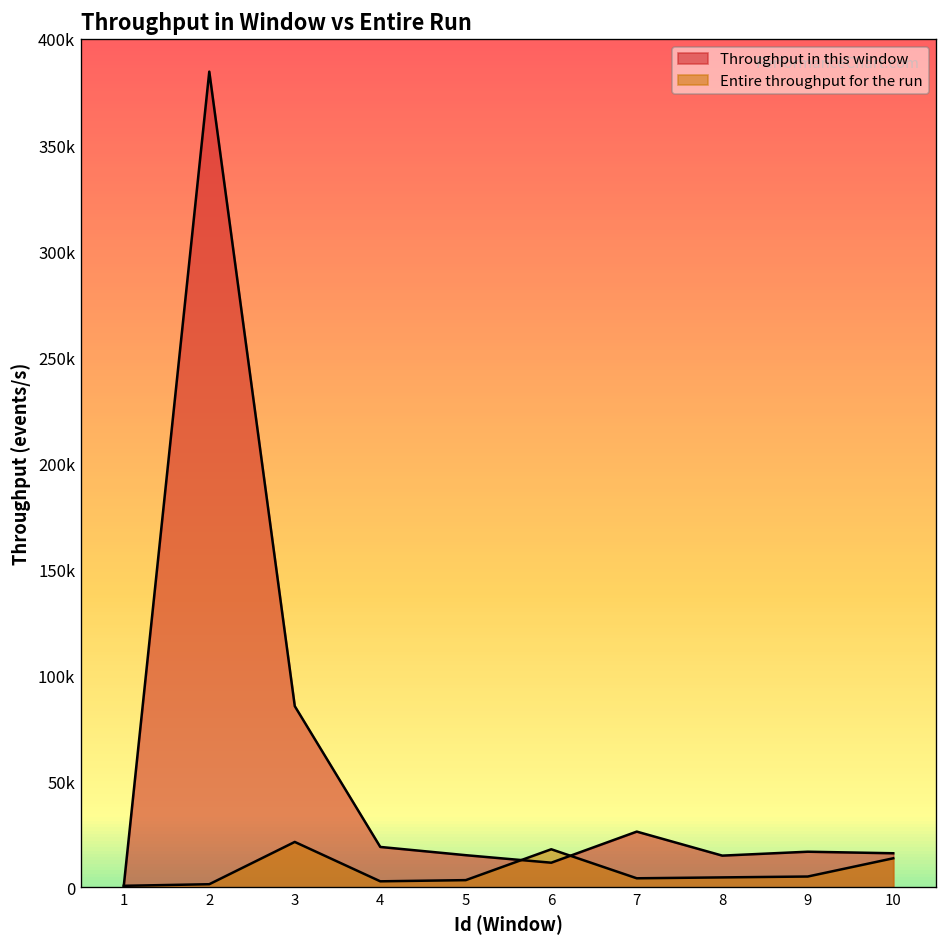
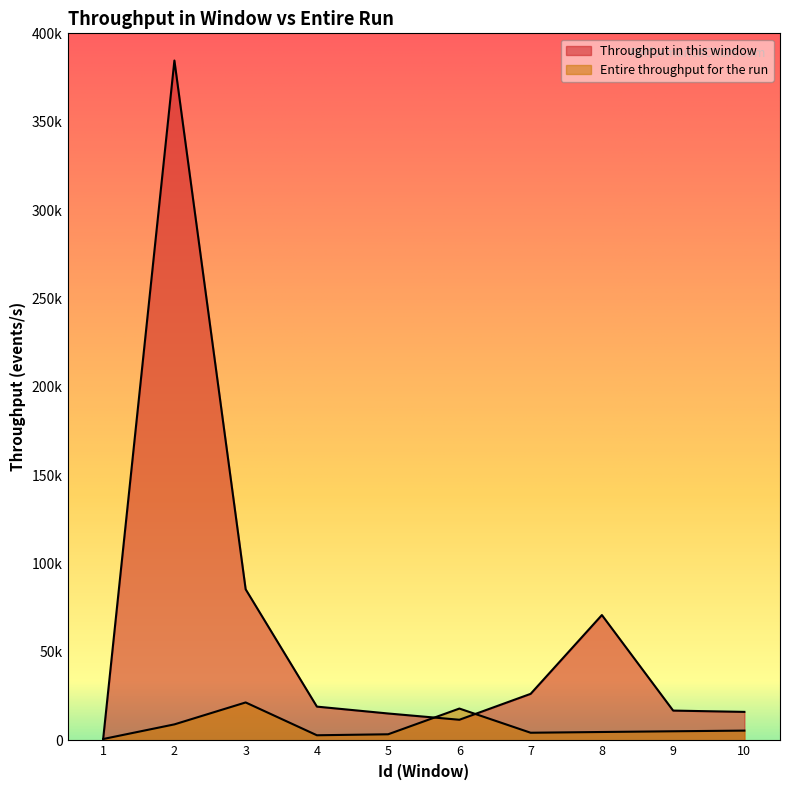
Entire throughput for the run, 2: 2000 -> 9000
Throughput in this window, 8: 15000 -> 71000
Entire throughput for the run, 10: 14000 -> 6000
